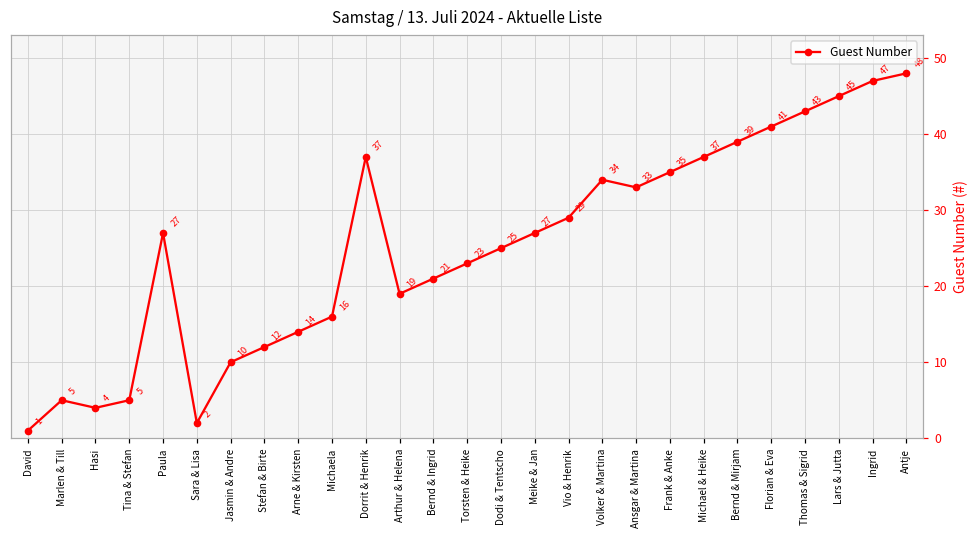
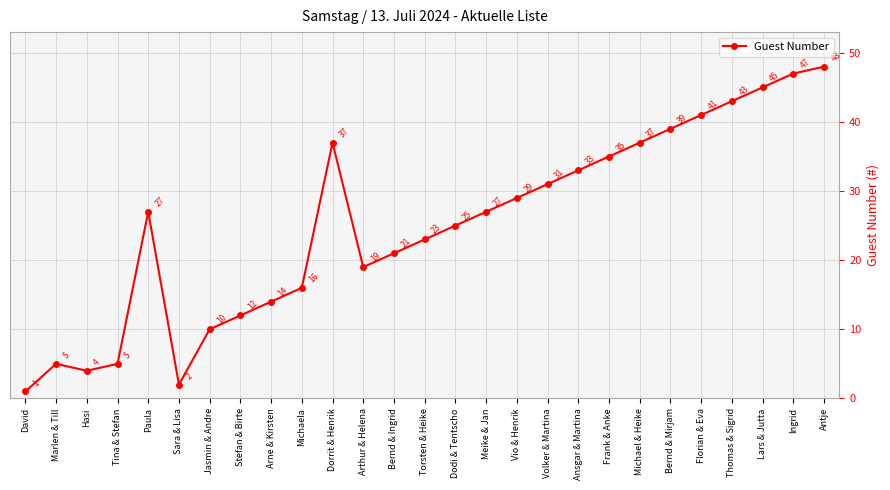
Volker & Martina: 34 -> 31
